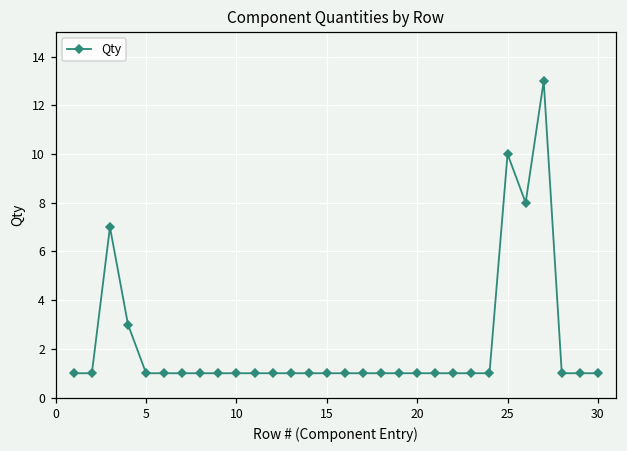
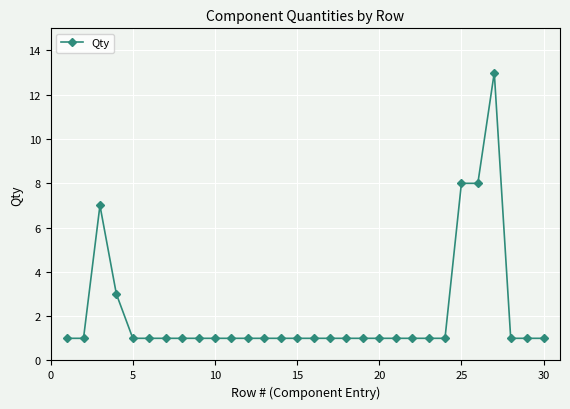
25: 10 -> 8
